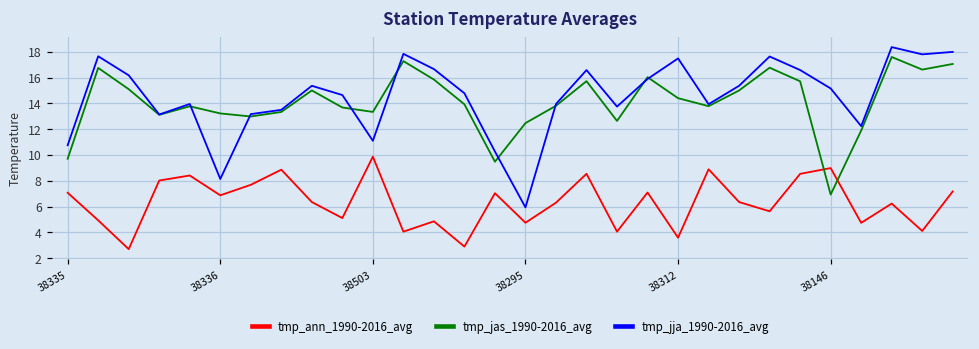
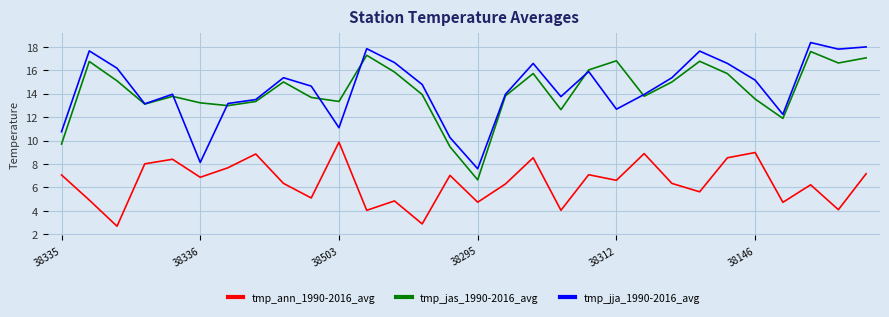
tmp_jas_1990-2016_avg, 38295: 12.5 -> 6.7
tmp_jja_1990-2016_avg, 38295: 5.9 -> 7.6
tmp_ann_1990-2016_avg, 38312: 3.6 -> 6.6
tmp_jas_1990-2016_avg, 38312: 14.4 -> 16.8
tmp_jja_1990-2016_avg, 38312: 17.5 -> 12.7
tmp_jas_1990-2016_avg, 38146: 6.9 -> 13.5
